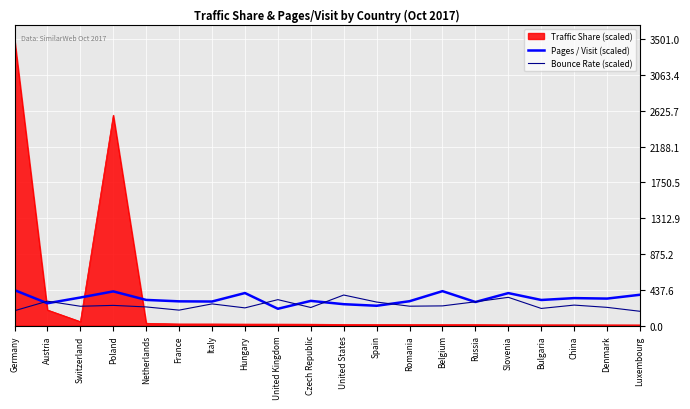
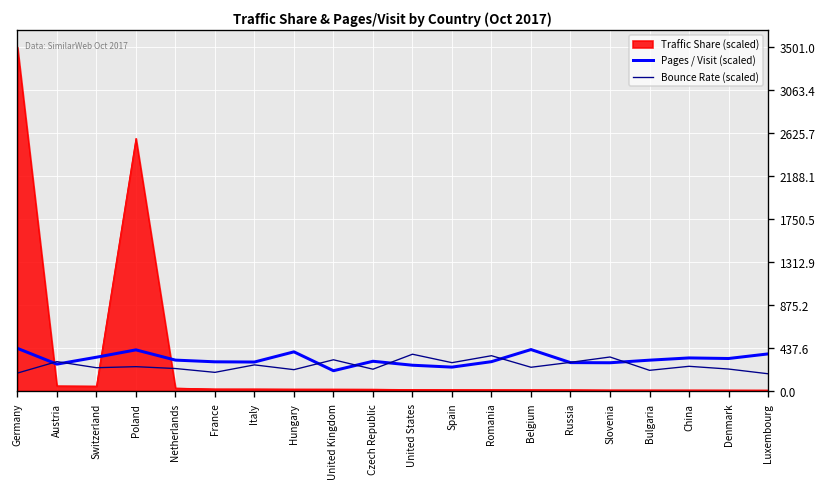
Traffic Share (scaled), Austria: 200 -> 100
Bounce Rate (scaled), Romania: 200 -> 400
Pages / Visit (scaled), Slovenia: 400 -> 300
